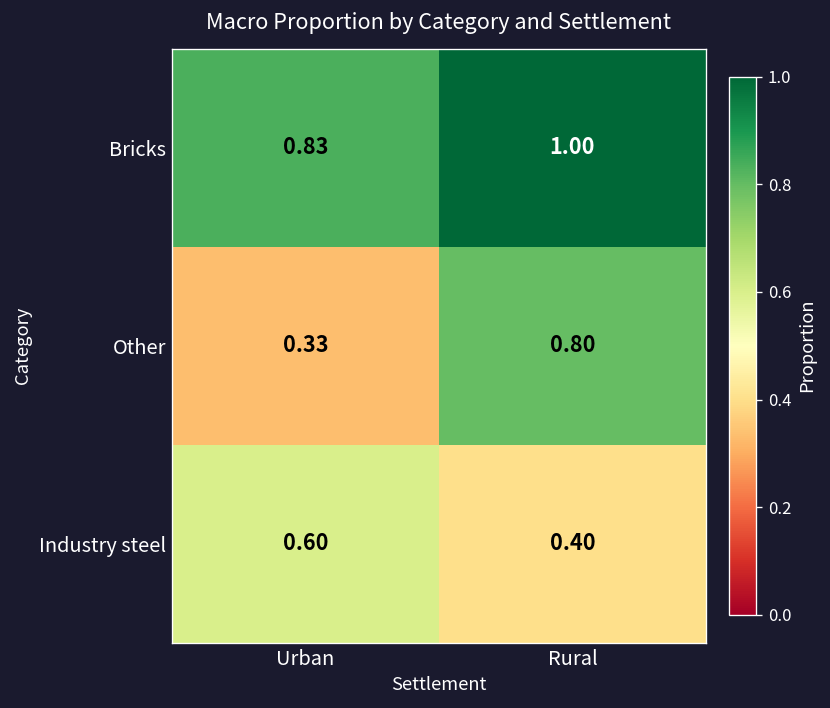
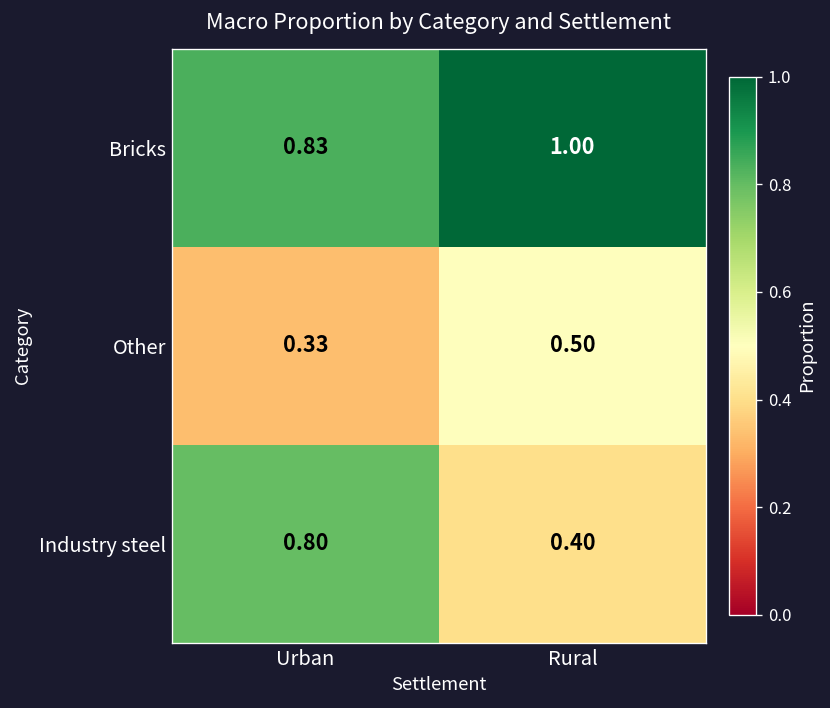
Other, Rural: 0.80 -> 0.50
Industry steel, Urban: 0.60 -> 0.80
